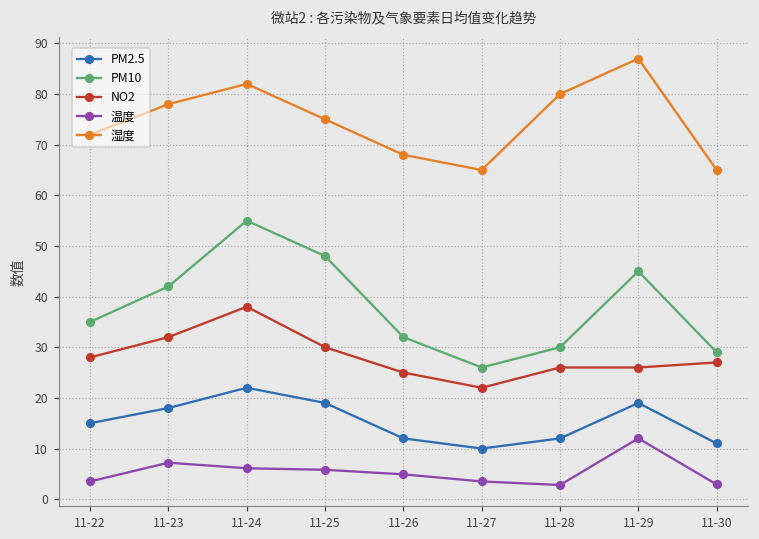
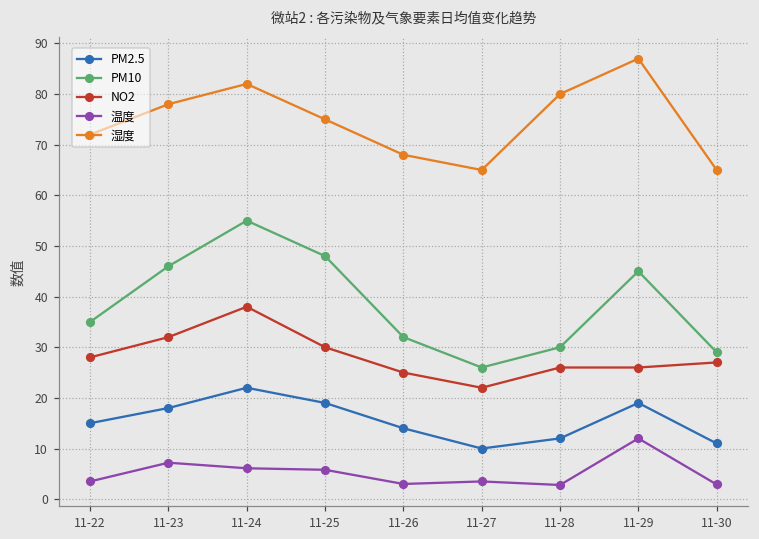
PM10, 11-23: 42 -> 46
PM2.5, 11-26: 12 -> 14
温度, 11-26: 5 -> 3
